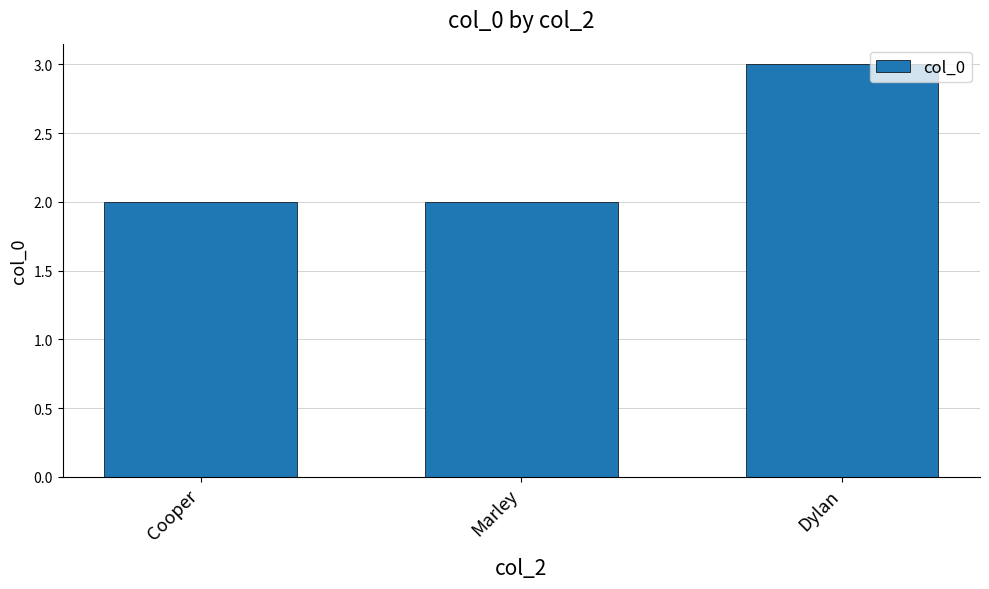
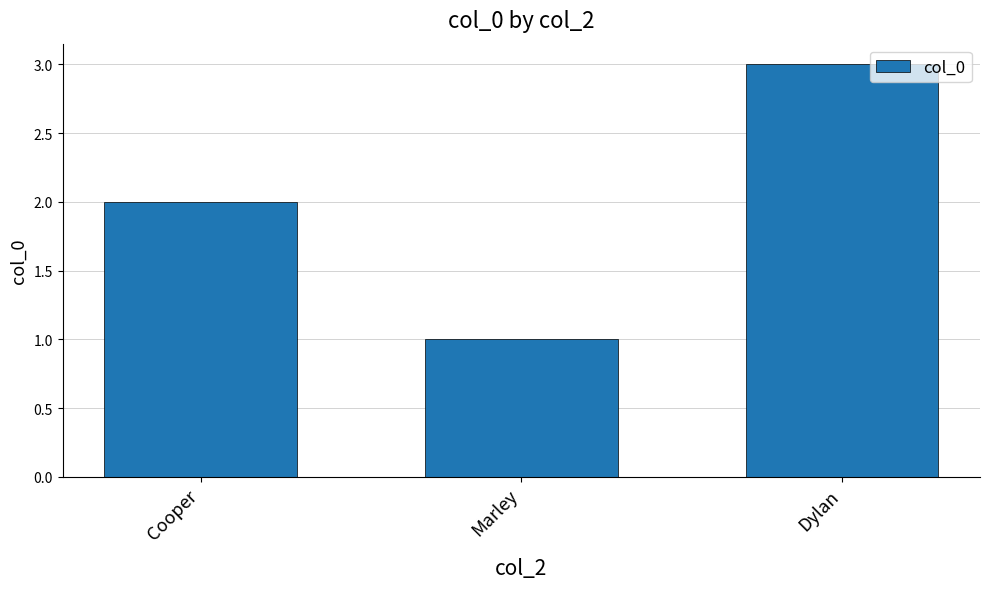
Marley: 2 -> 1
